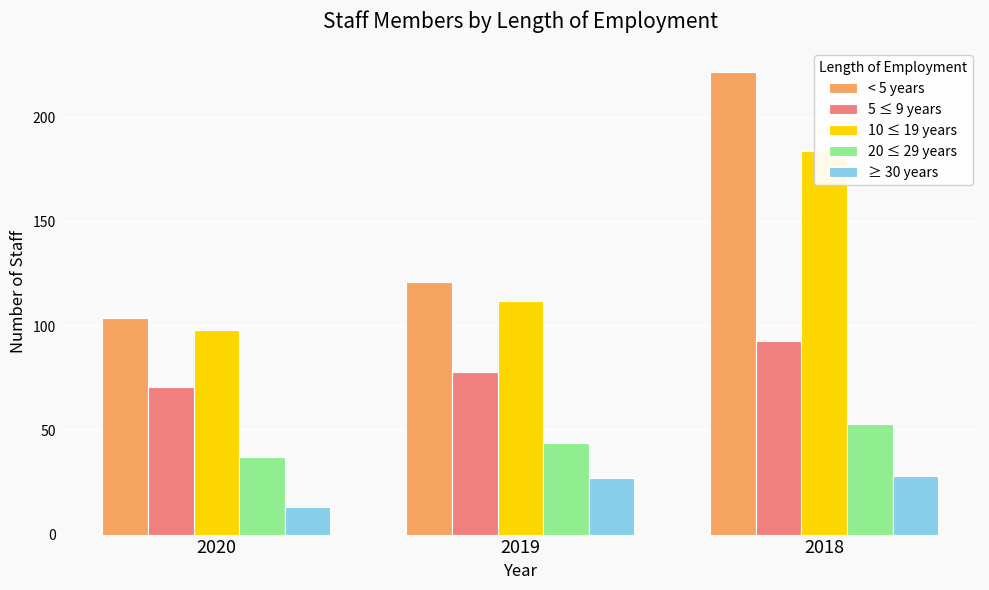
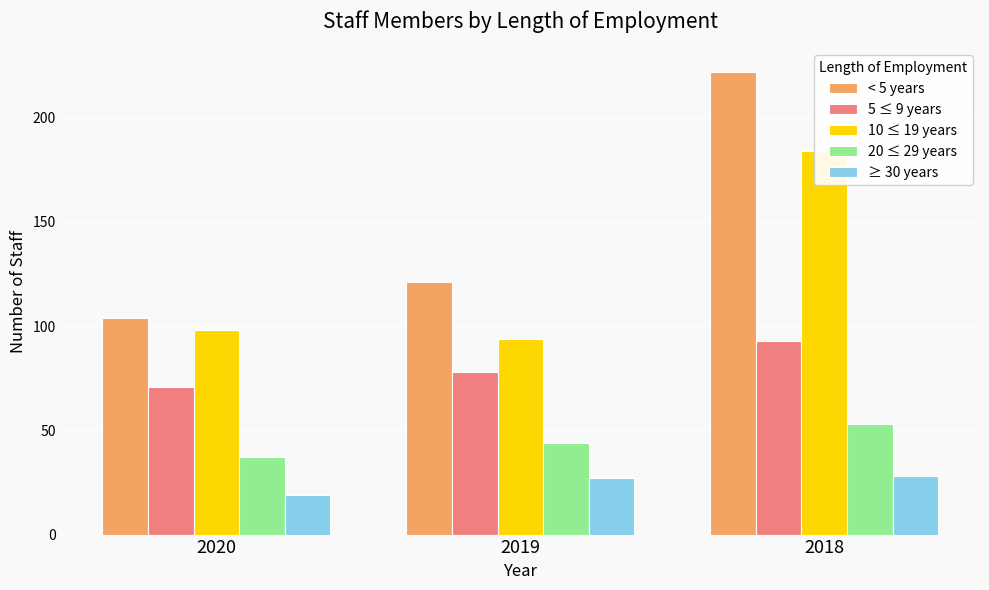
≥ 30 years, 2020: 13 -> 19
10 ≤ 19 years, 2019: 112 -> 94
